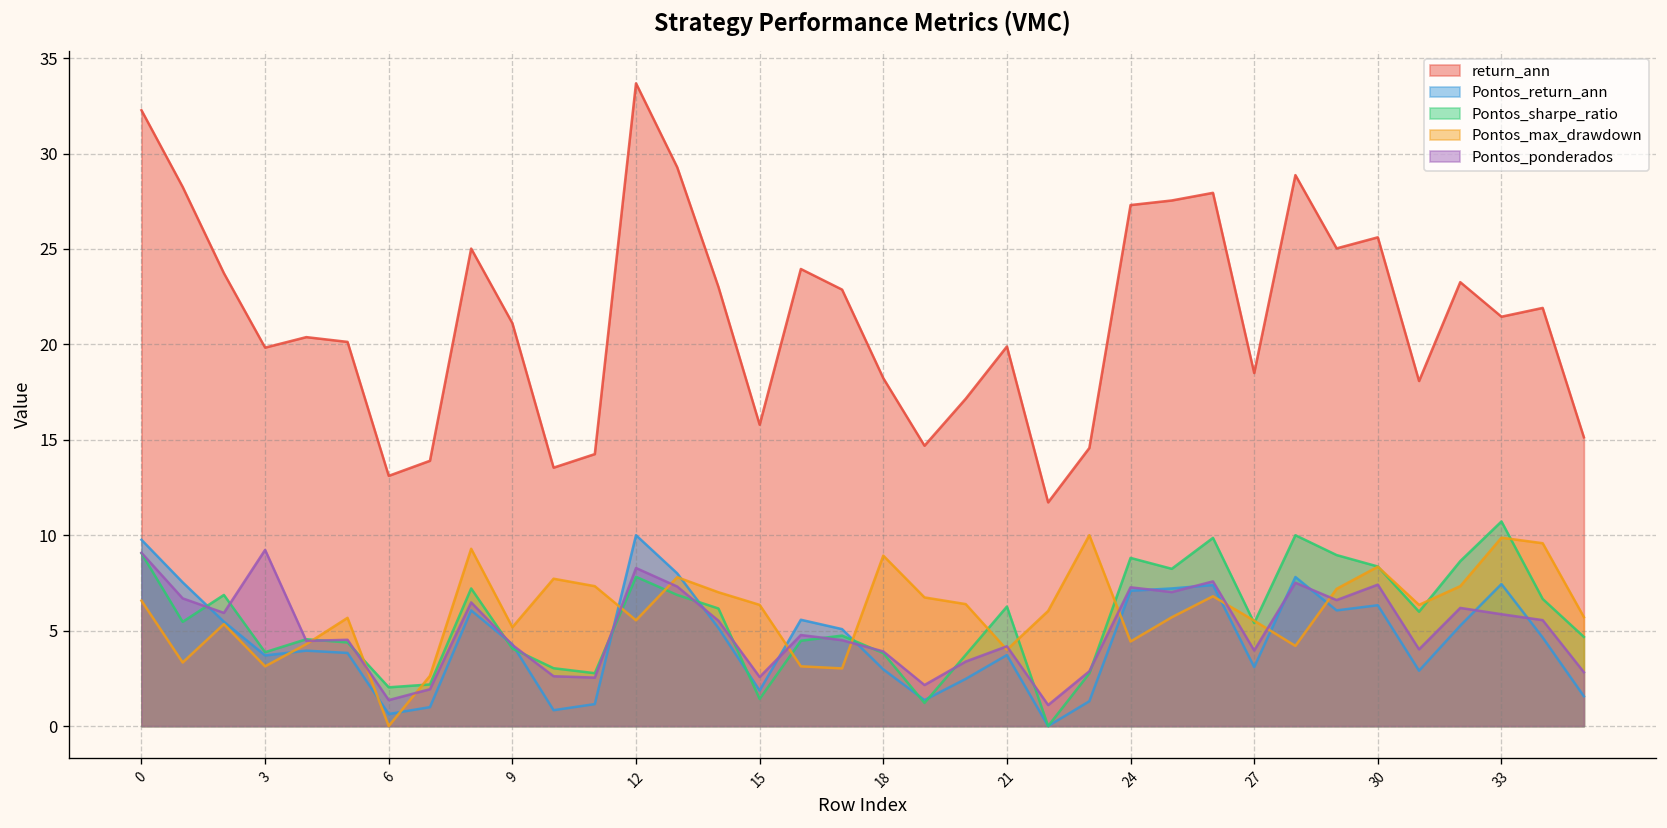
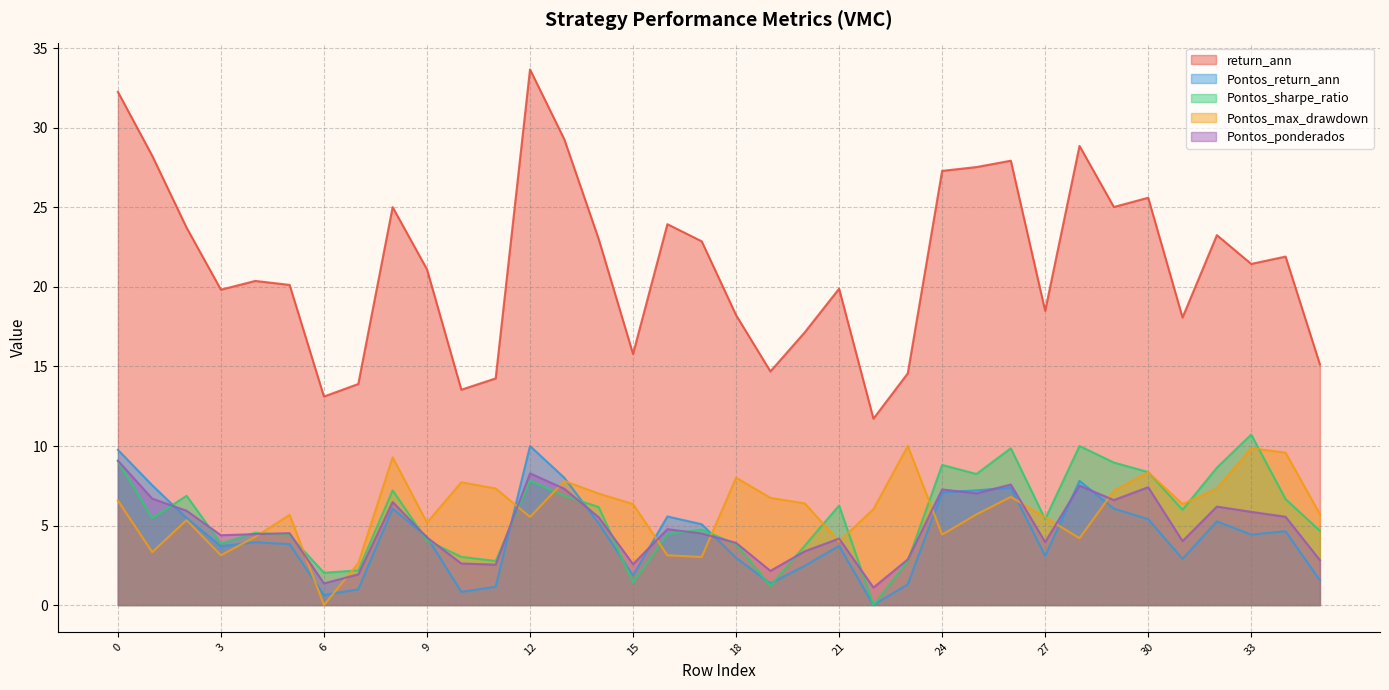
Pontos_ponderados, 3: 9.2 -> 4.4
Pontos_max_drawdown, 18: 8.9 -> 8.0
Pontos_return_ann, 30: 6.3 -> 5.4
Pontos_return_ann, 33: 7.4 -> 4.4
